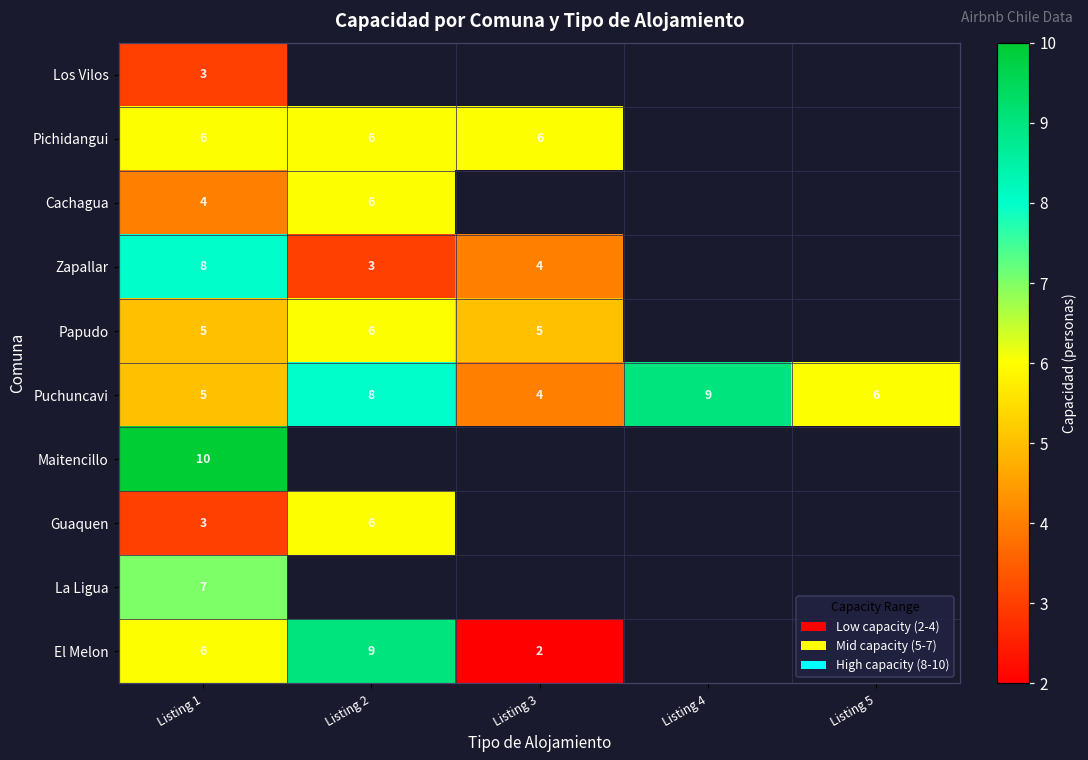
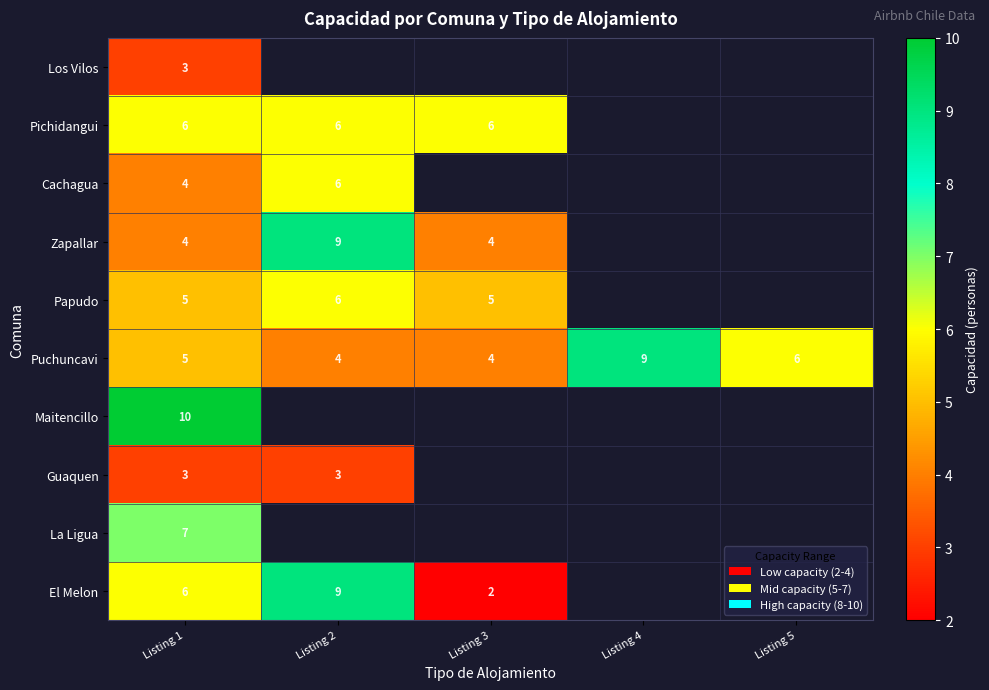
Zapallar, Listing 1: 8 -> 4
Zapallar, Listing 2: 3 -> 9
Puchuncavi, Listing 2: 8 -> 4
Guaquen, Listing 2: 6 -> 3
